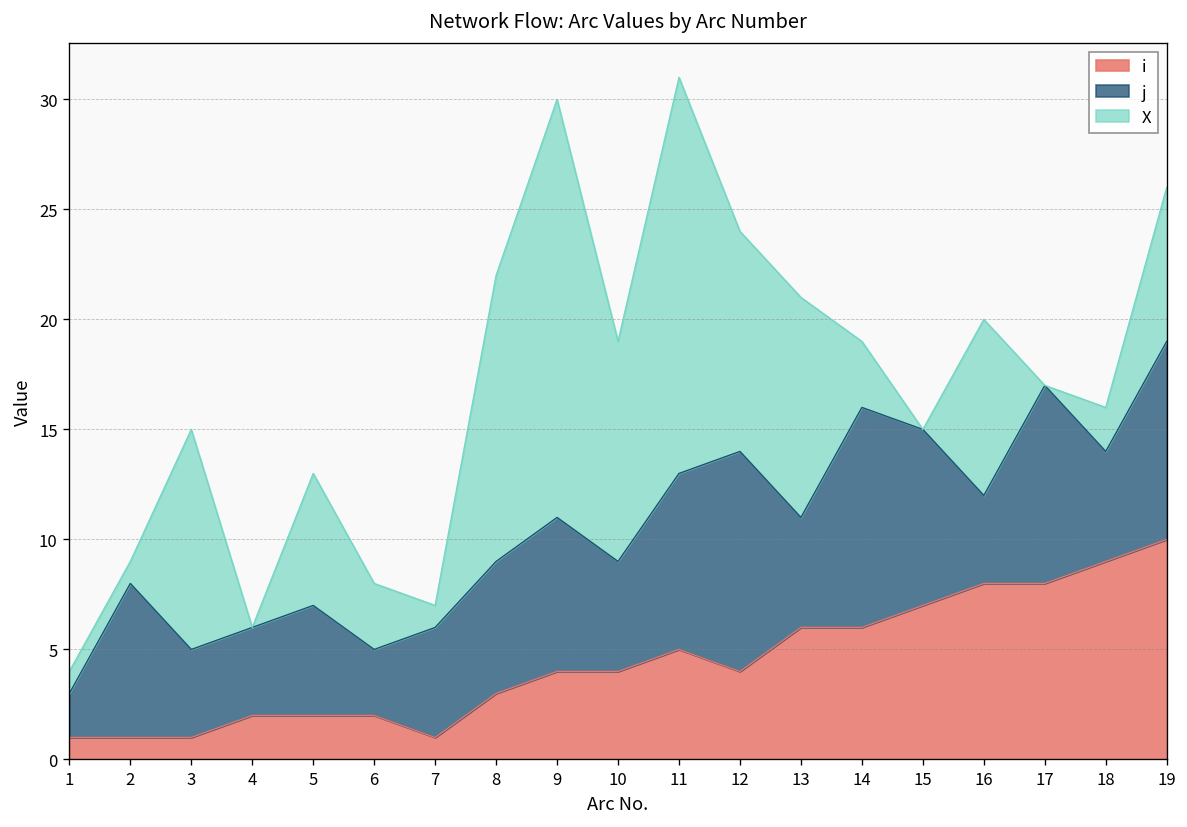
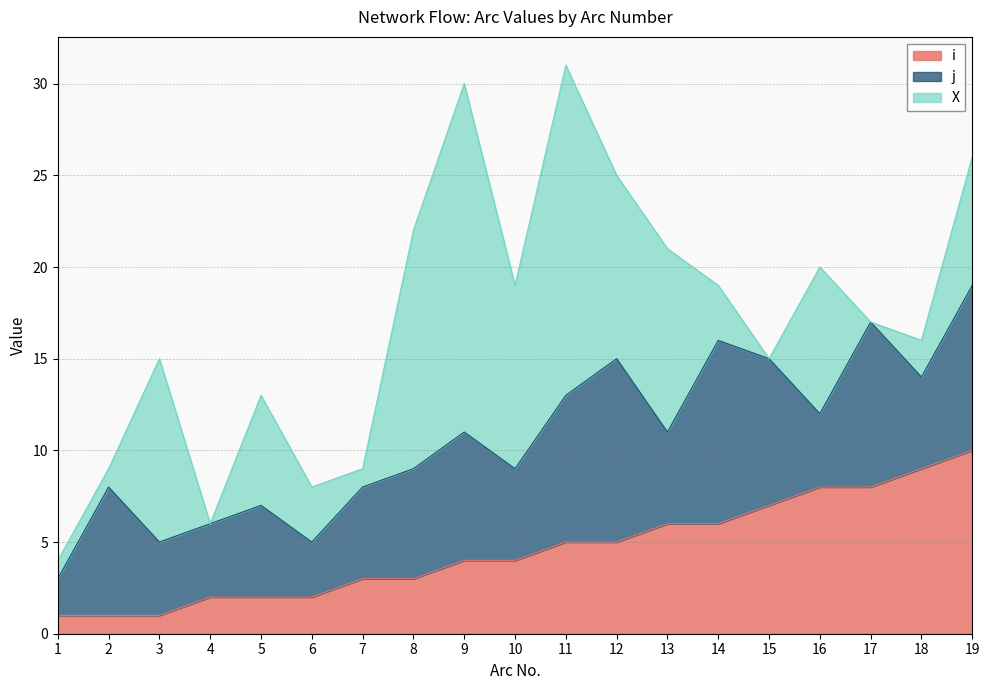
i, 7: 1 -> 3
i, 12: 4 -> 5
